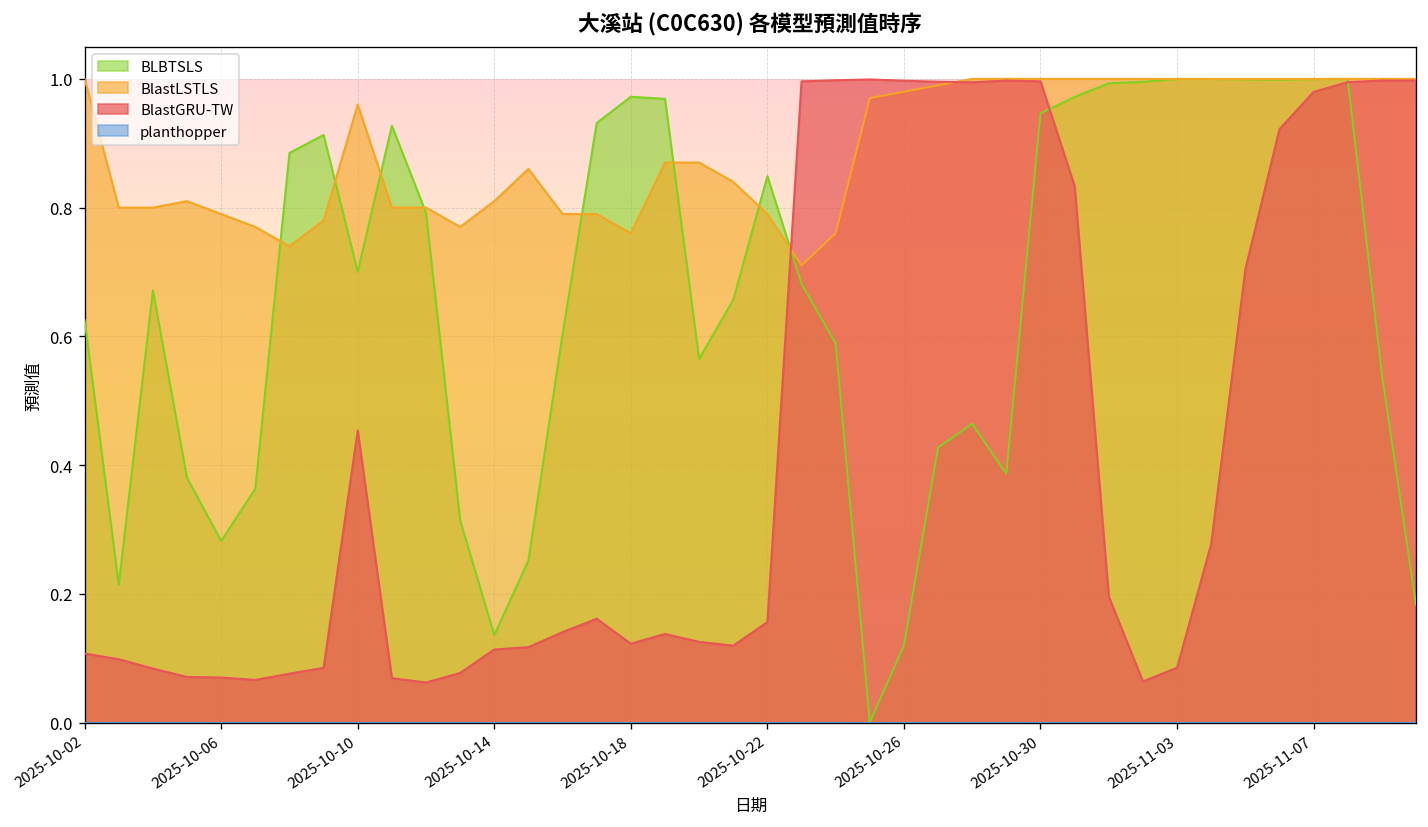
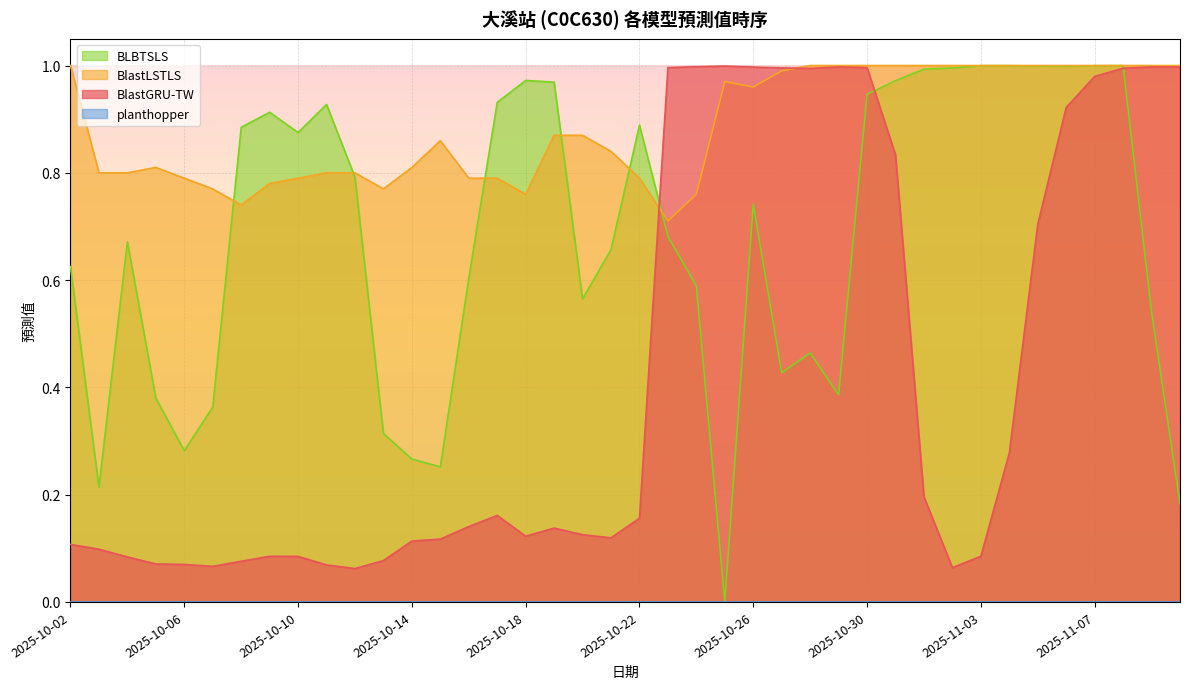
BLBTSLS, 2025-10-10: 0.70 -> 0.88
BlastLSTLS, 2025-10-10: 0.96 -> 0.79
BlastGRU-TW, 2025-10-10: 0.45 -> 0.08
BLBTSLS, 2025-10-14: 0.14 -> 0.27
BLBTSLS, 2025-10-22: 0.85 -> 0.89
BLBTSLS, 2025-10-26: 0.12 -> 0.74
BlastLSTLS, 2025-10-26: 0.98 -> 0.96
